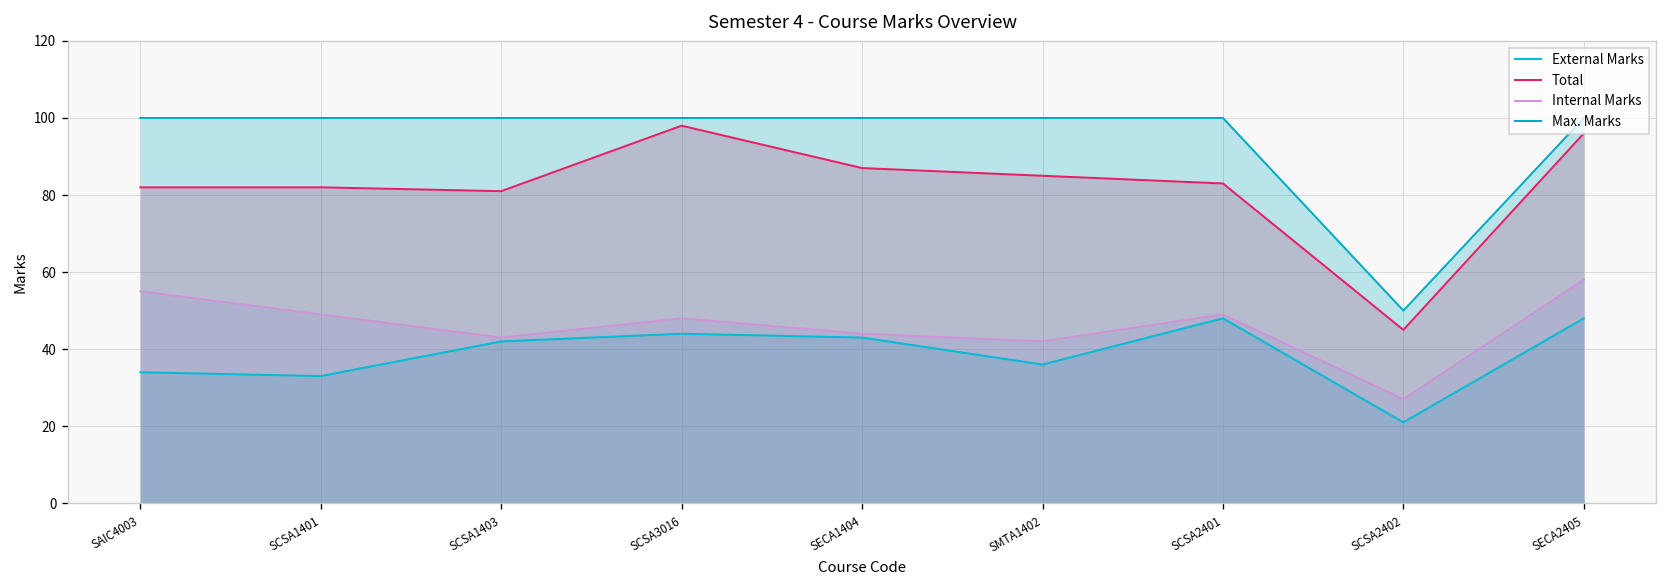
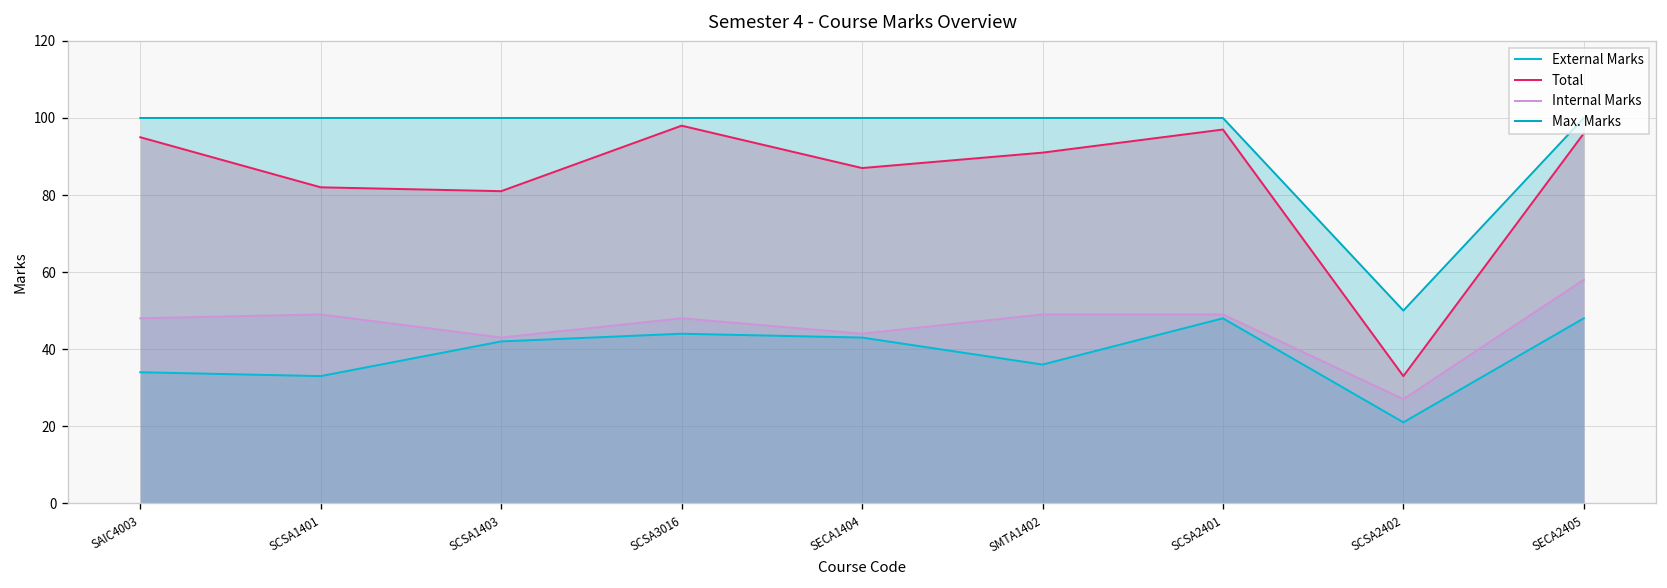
Total, SAIC4003: 82 -> 95
Internal Marks, SAIC4003: 55 -> 48
Total, SMTA1402: 85 -> 91
Internal Marks, SMTA1402: 42 -> 49
Total, SCSA2401: 83 -> 97
Total, SCSA2402: 45 -> 33
